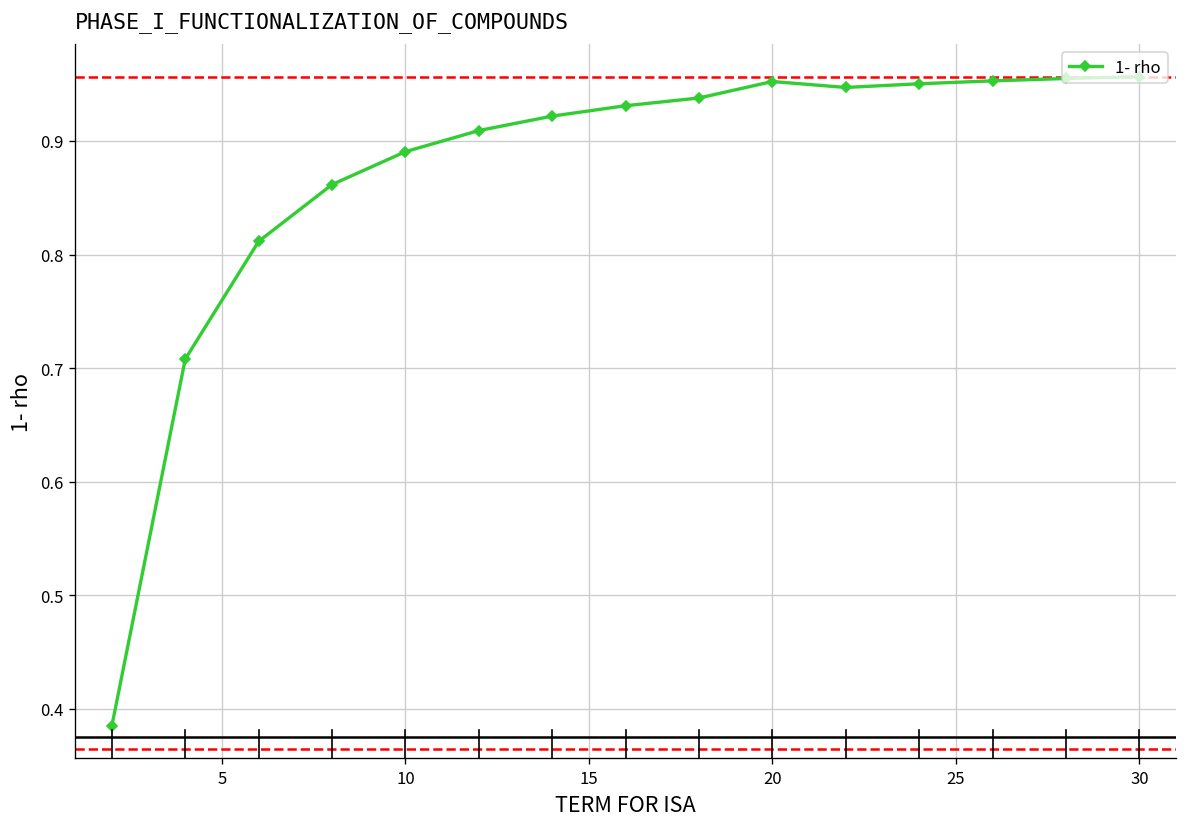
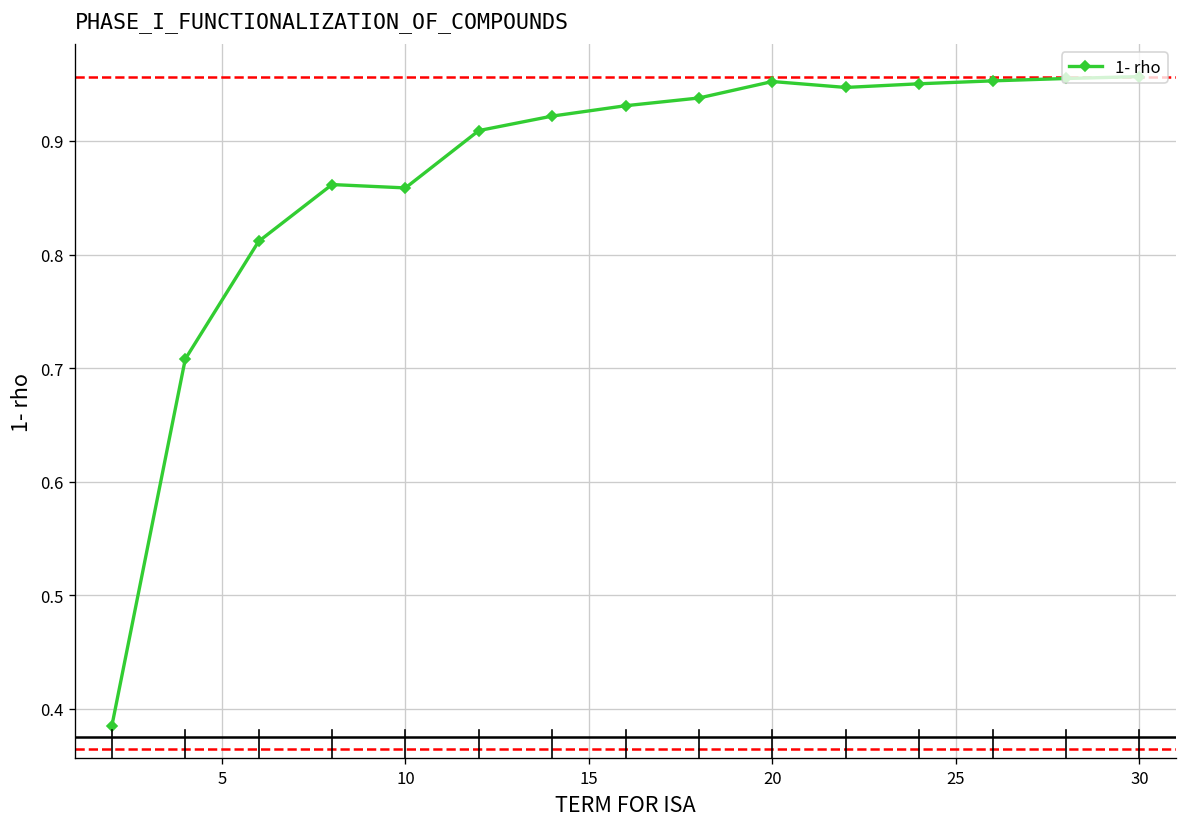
10: 0.89 -> 0.86
